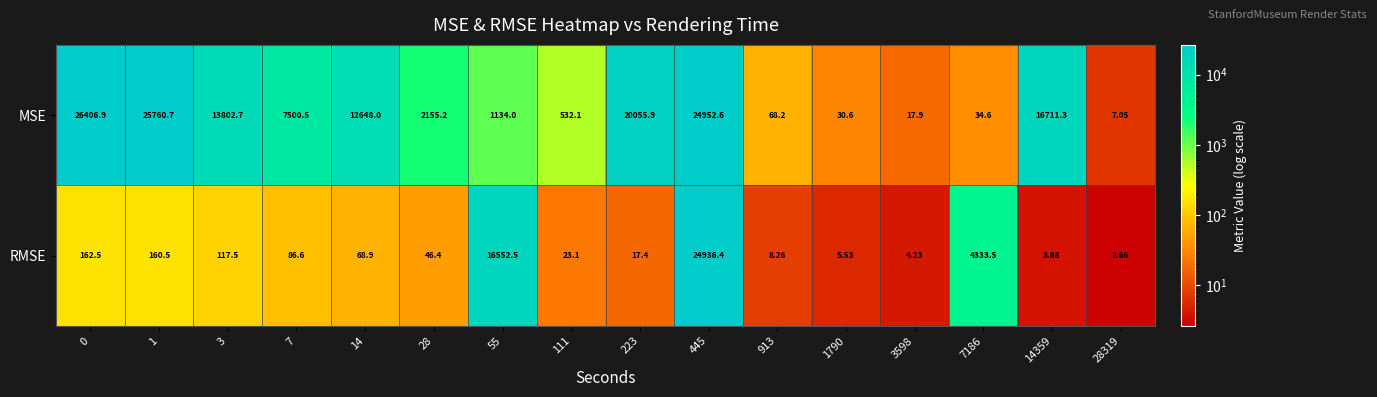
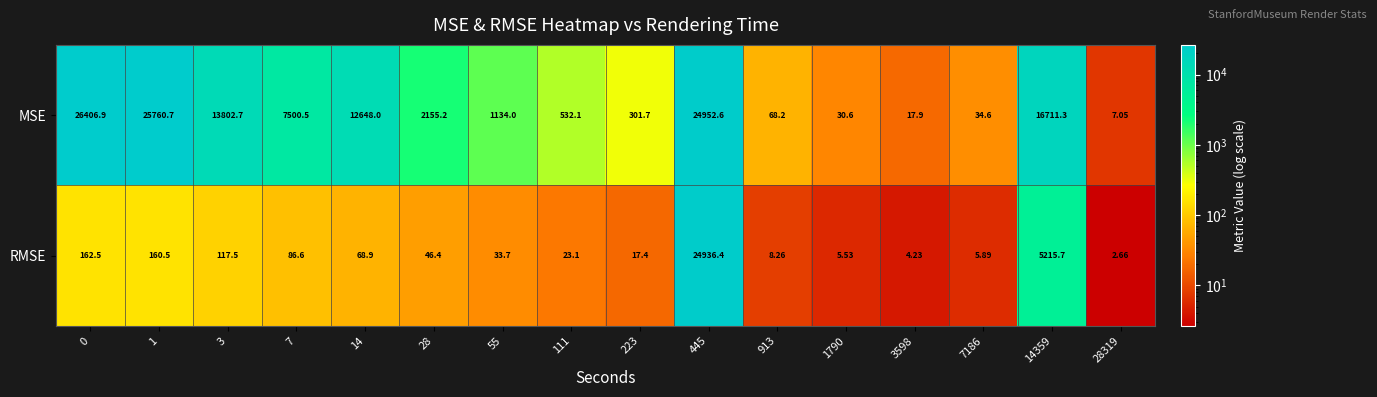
MSE, 223: 20055.9 -> 301.7
RMSE, 55: 16552.5 -> 33.7
RMSE, 7186: 4333.5 -> 5.89
RMSE, 14359: 3.68 -> 5215.7
